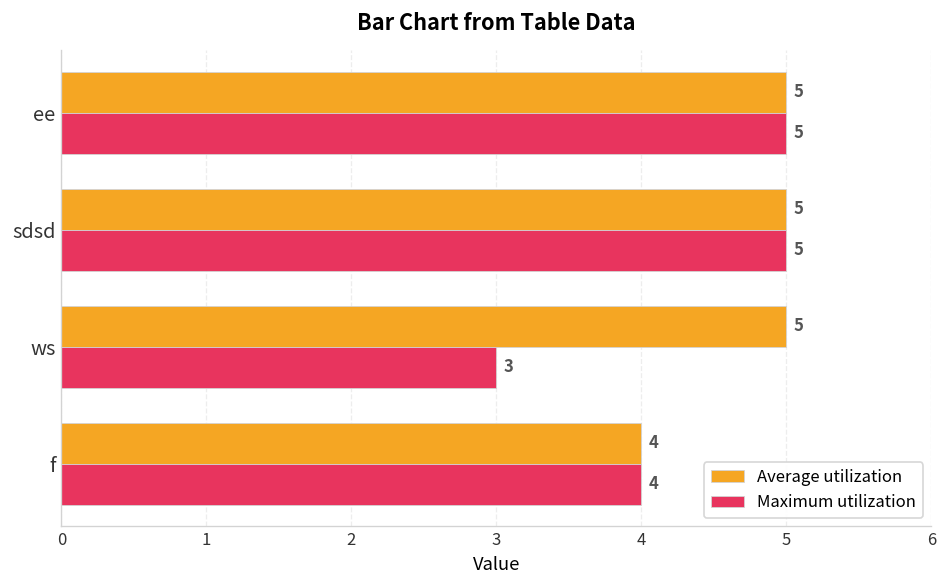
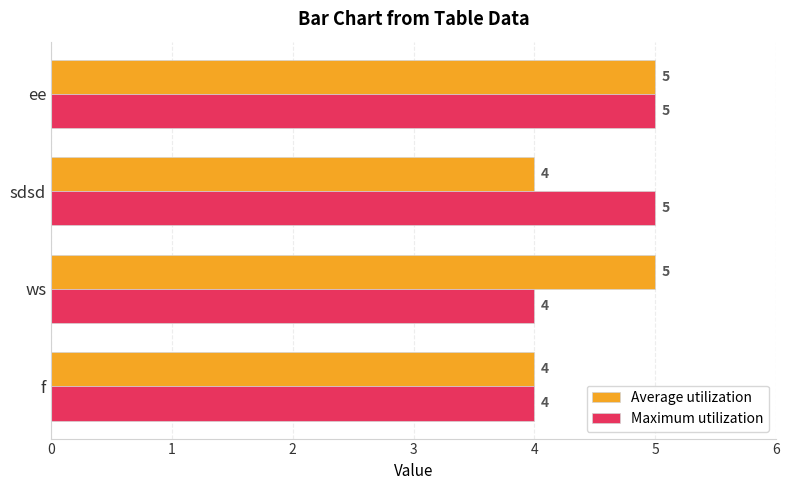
Average utilization, sdsd: 5 -> 4
Maximum utilization, ws: 3 -> 4
